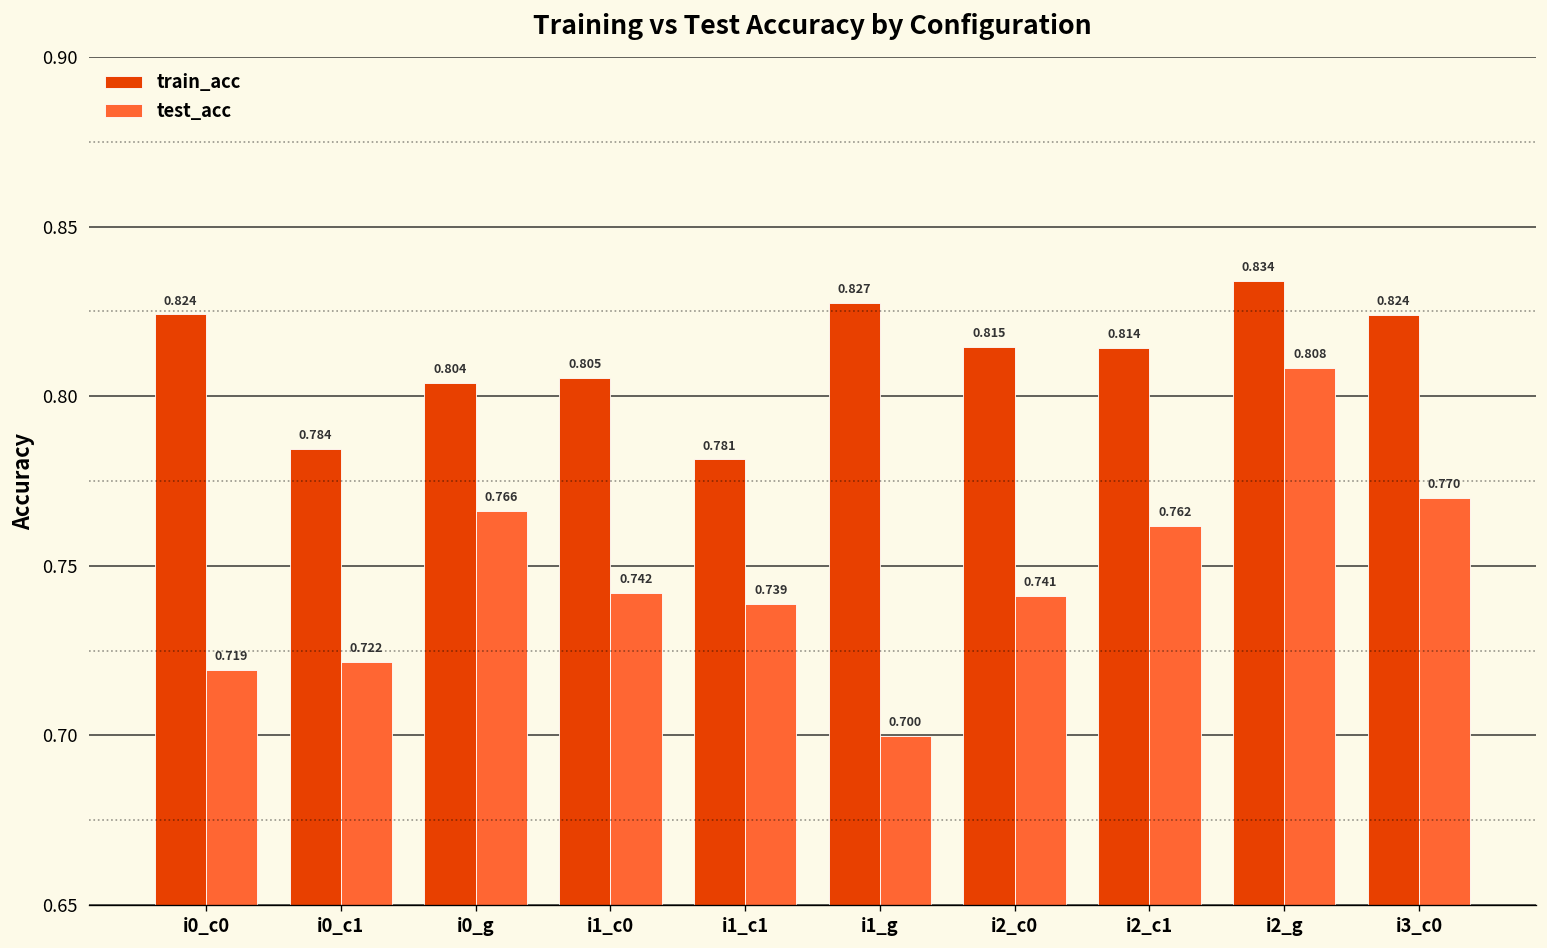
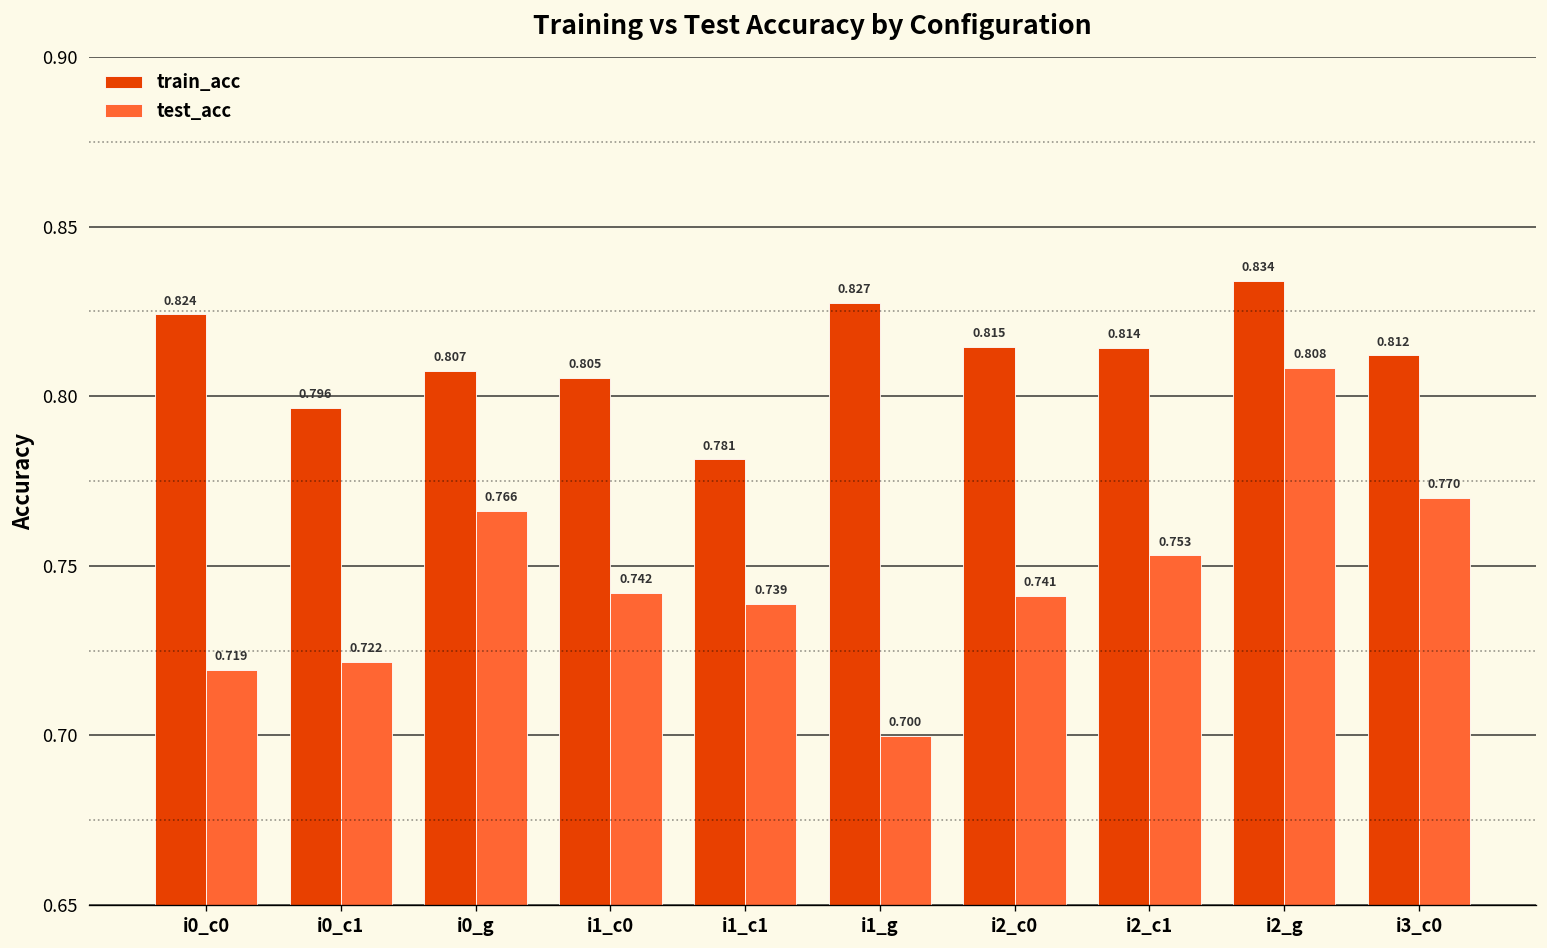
train_acc, i0_c1: 0.784 -> 0.796
train_acc, i0_g: 0.804 -> 0.807
test_acc, i2_c1: 0.762 -> 0.753
train_acc, i3_c0: 0.824 -> 0.812
